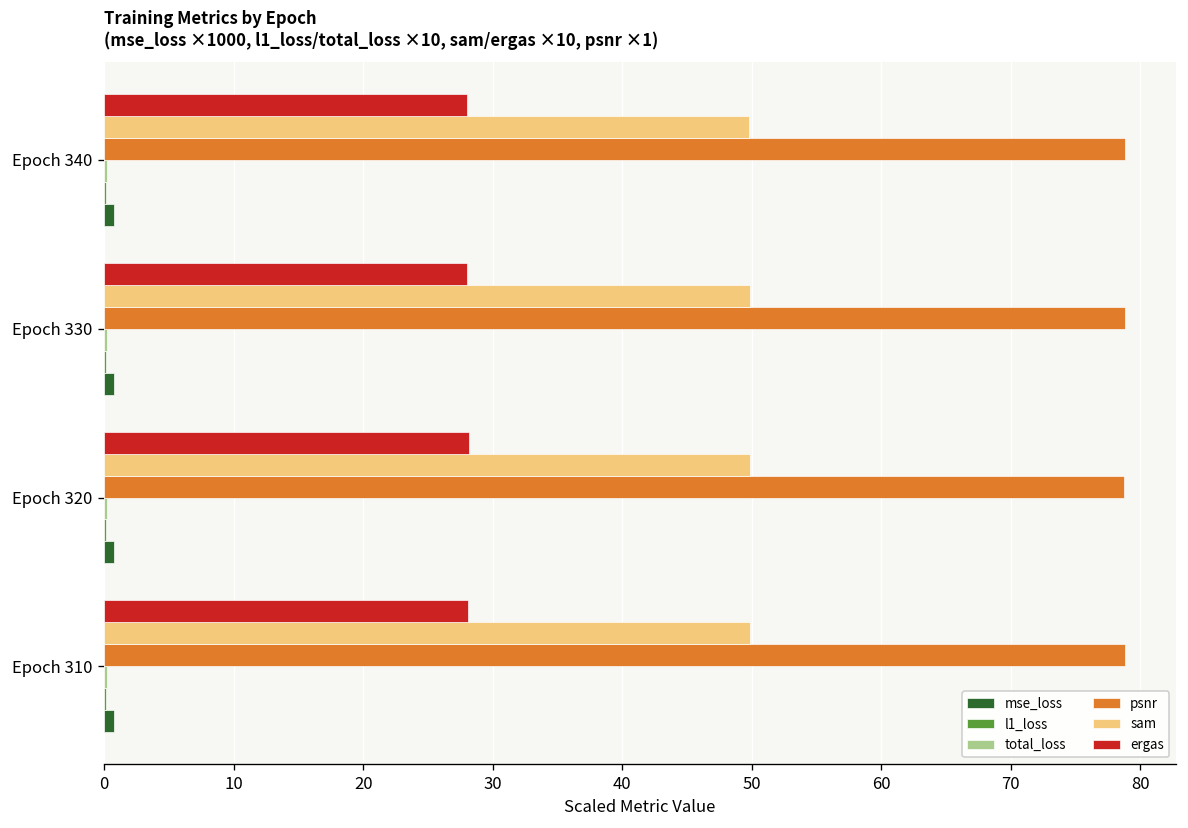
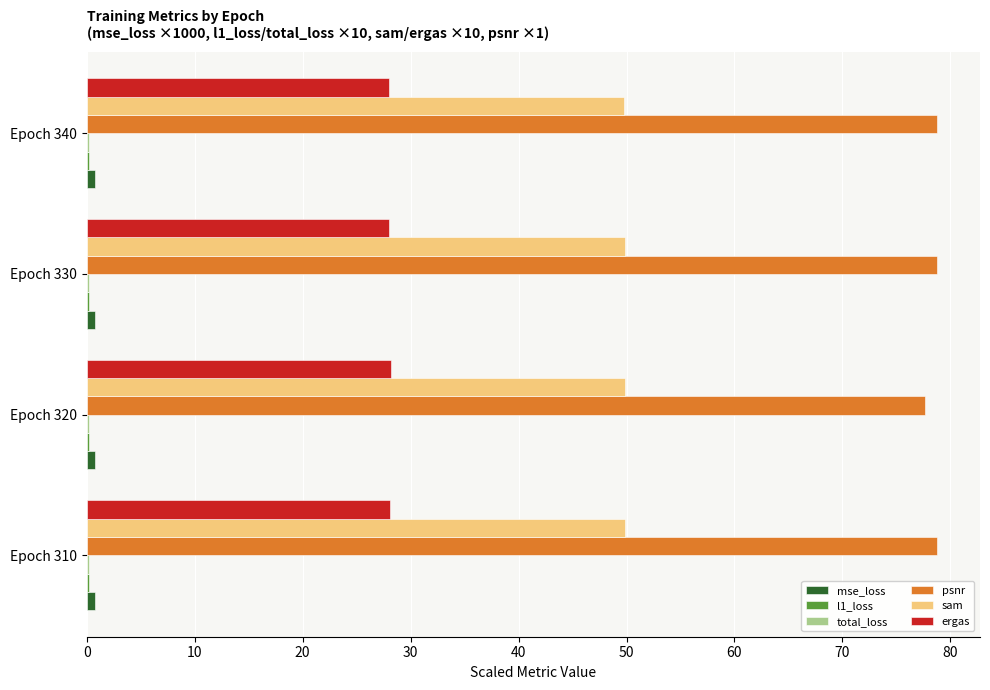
psnr, Epoch 320: 78.7 -> 77.6
